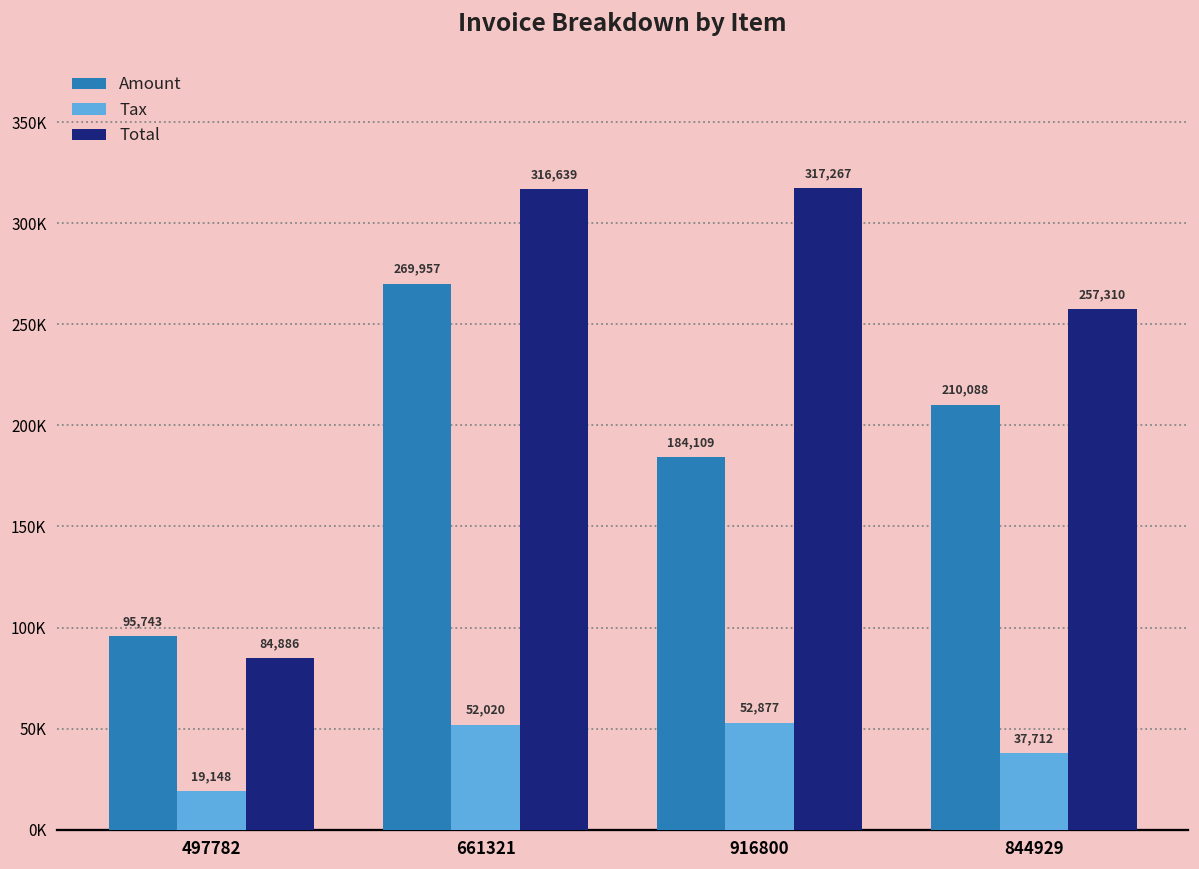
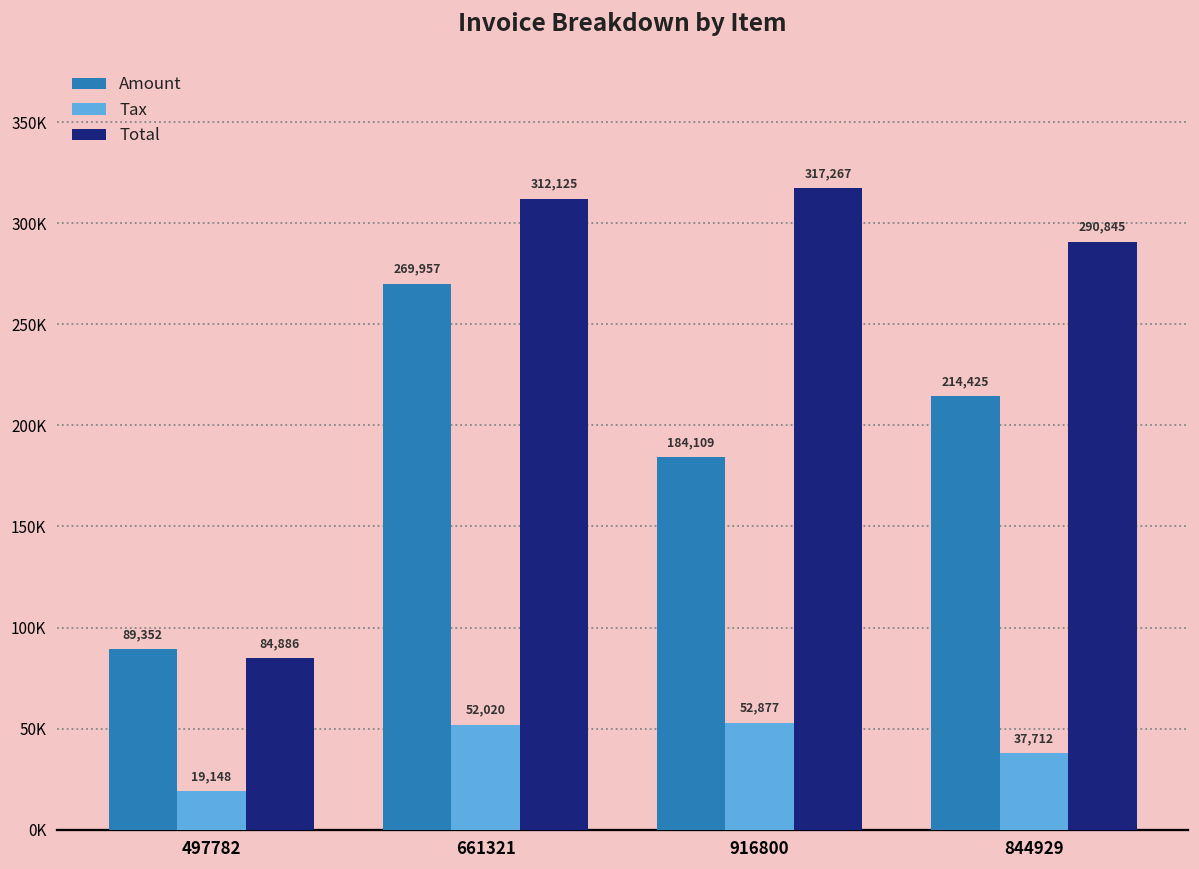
Amount, 497782: 95,743 -> 89,352
Total, 661321: 316,639 -> 312,125
Amount, 844929: 210,088 -> 214,425
Total, 844929: 257,310 -> 290,845
